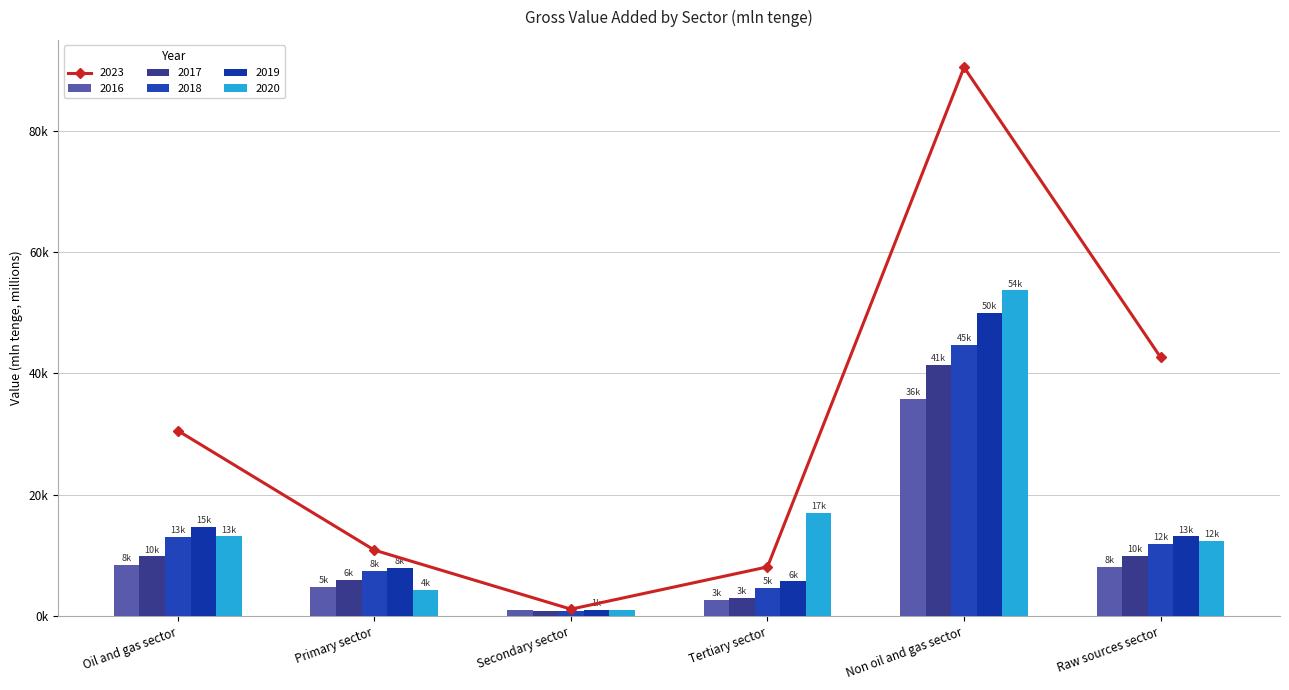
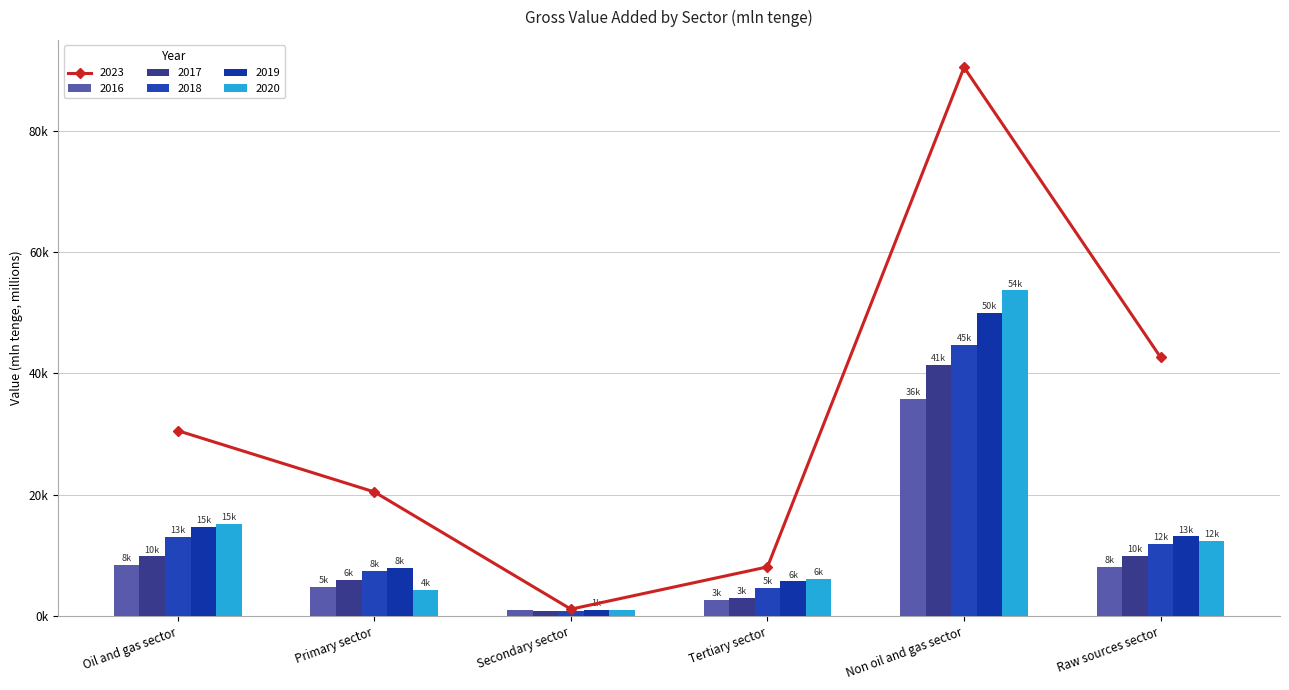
2020, Oil and gas sector: 13k -> 15k
2023, Primary sector: 11000 -> 20000
2020, Tertiary sector: 17k -> 6k
